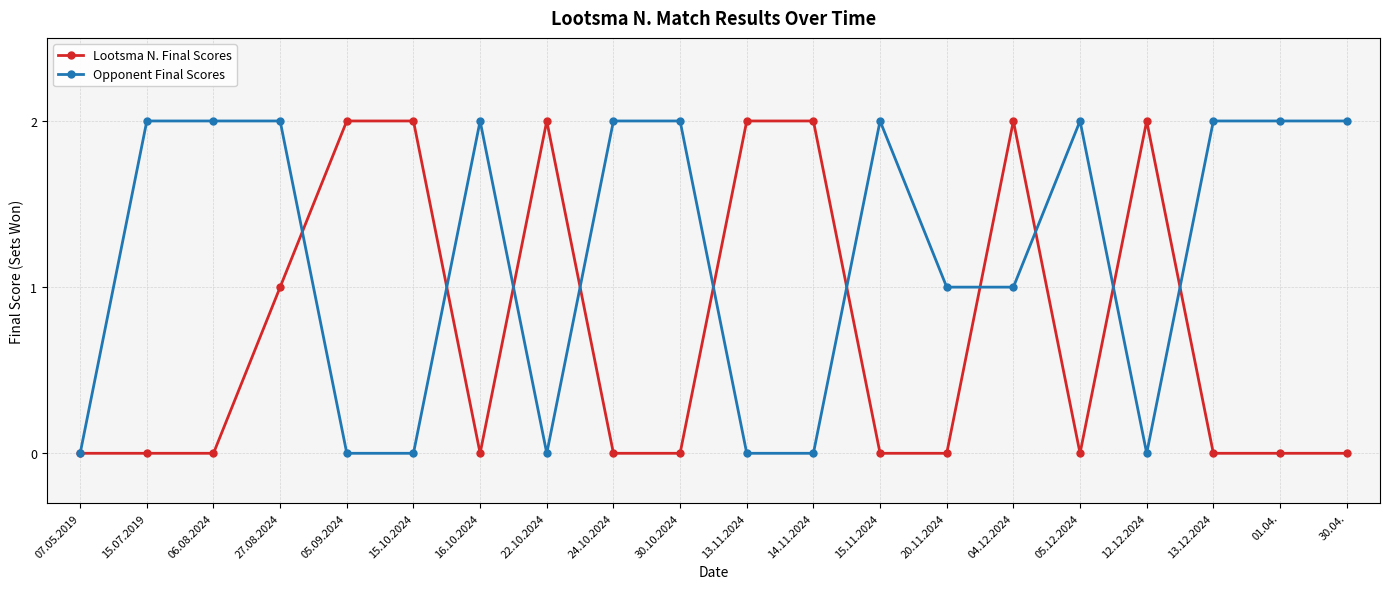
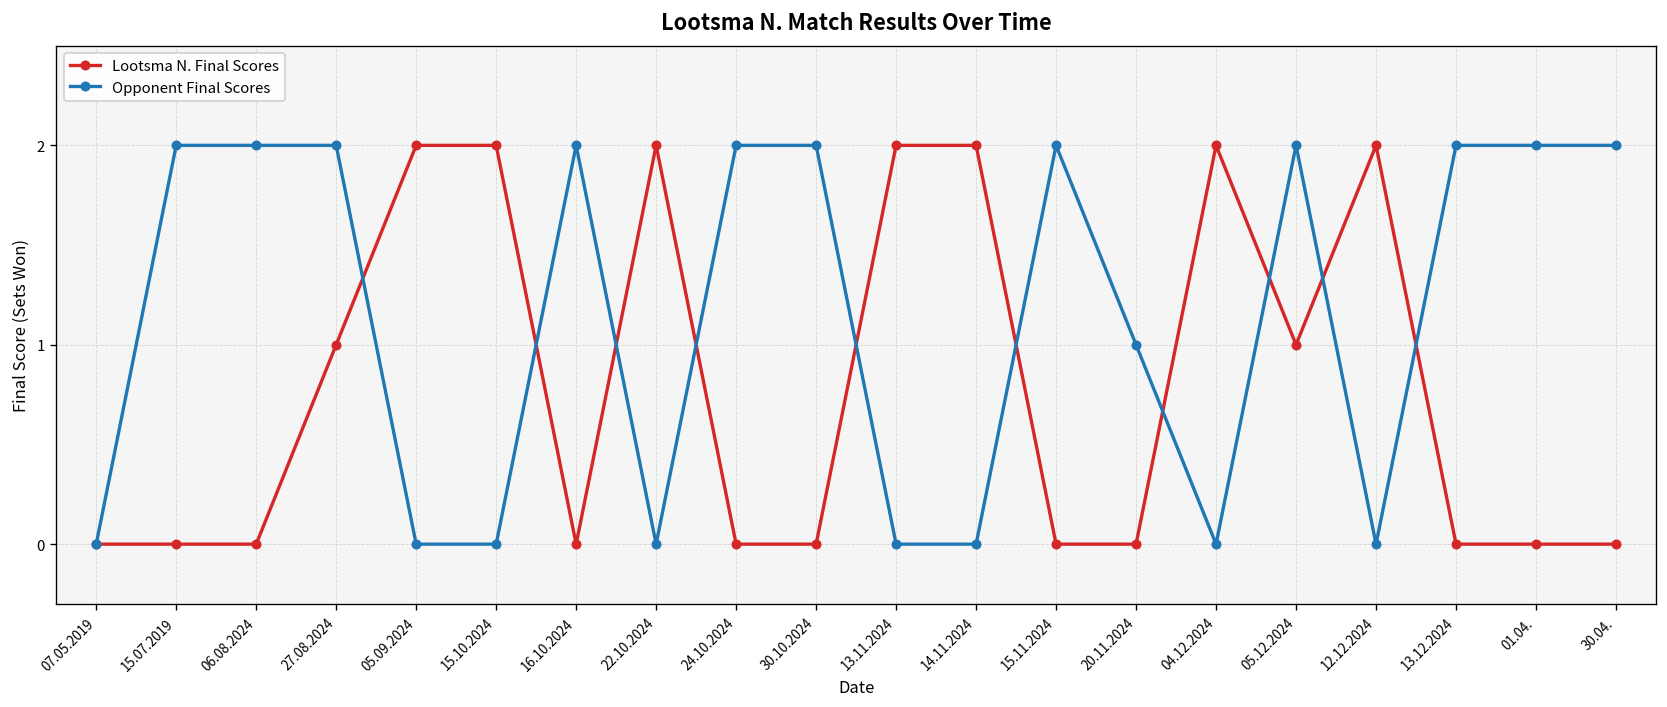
Opponent Final Scores, 04.12.2024: 1 -> 0
Lootsma N. Final Scores, 05.12.2024: 0 -> 1
